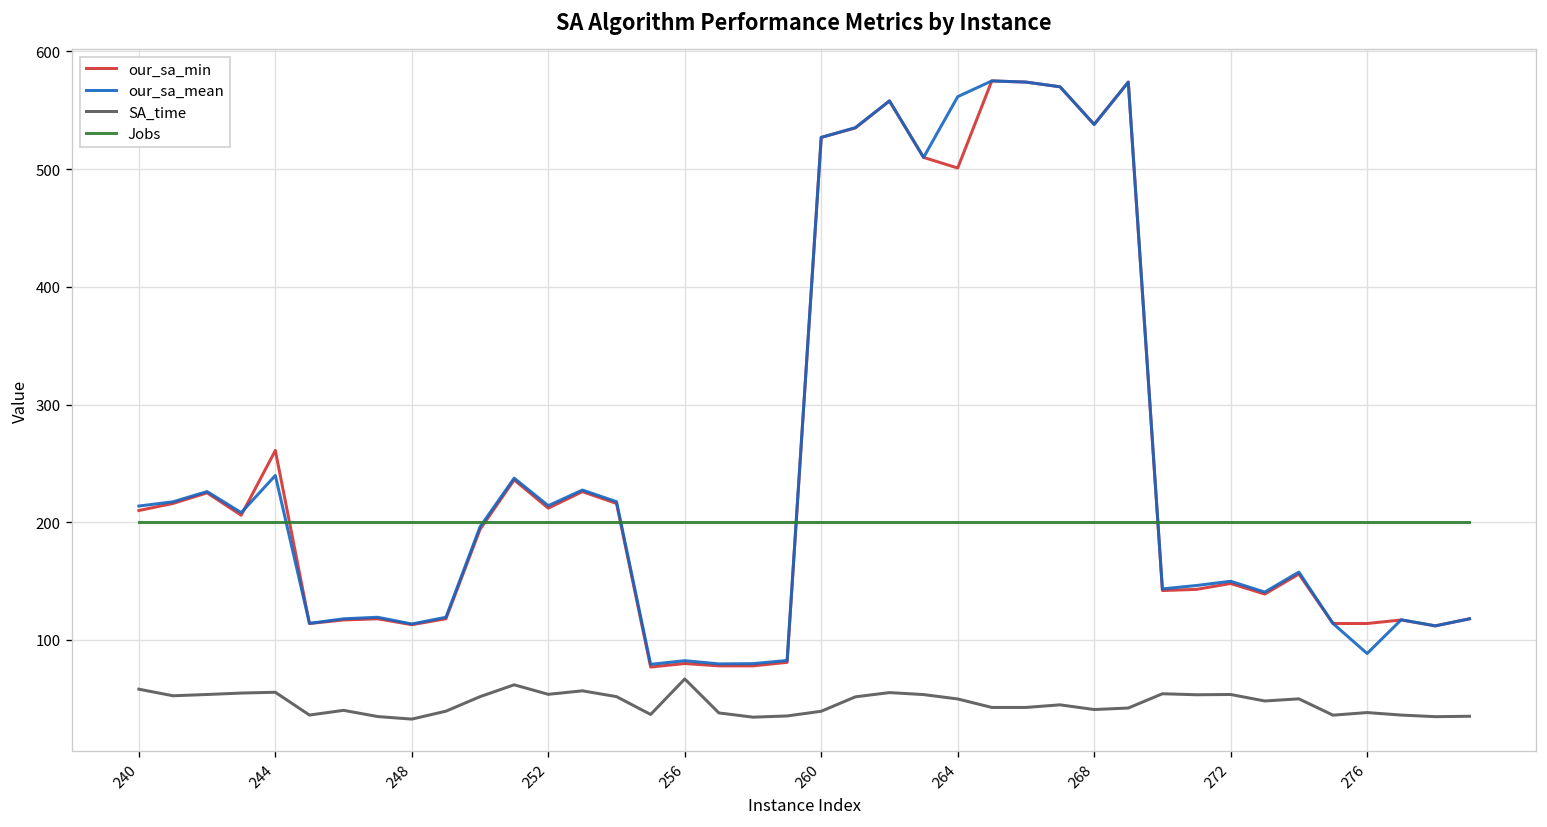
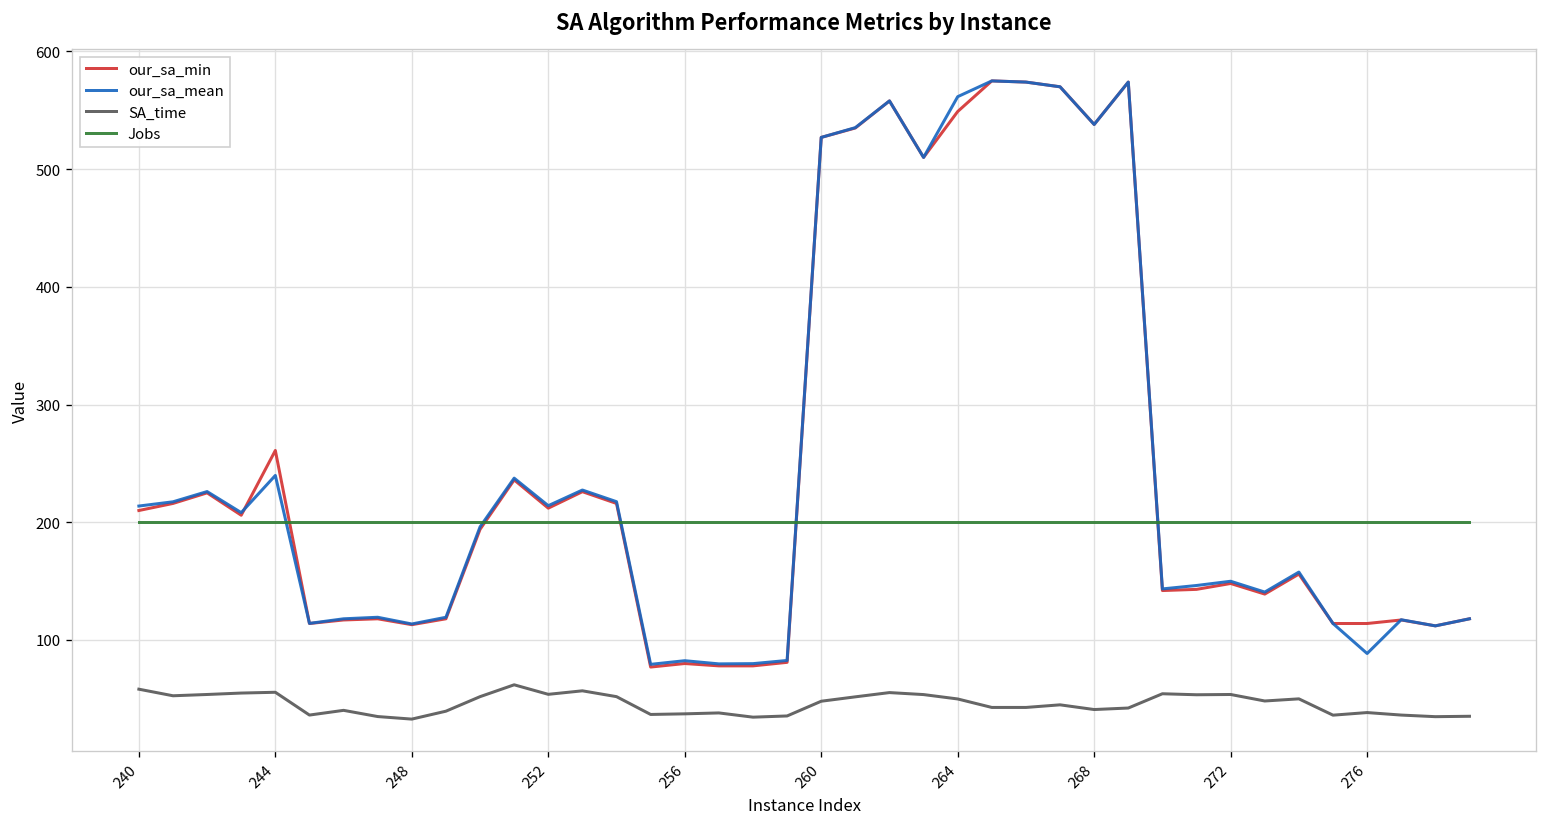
SA_time, 256: 70 -> 40
SA_time, 260: 40 -> 50
our_sa_min, 264: 500 -> 550
